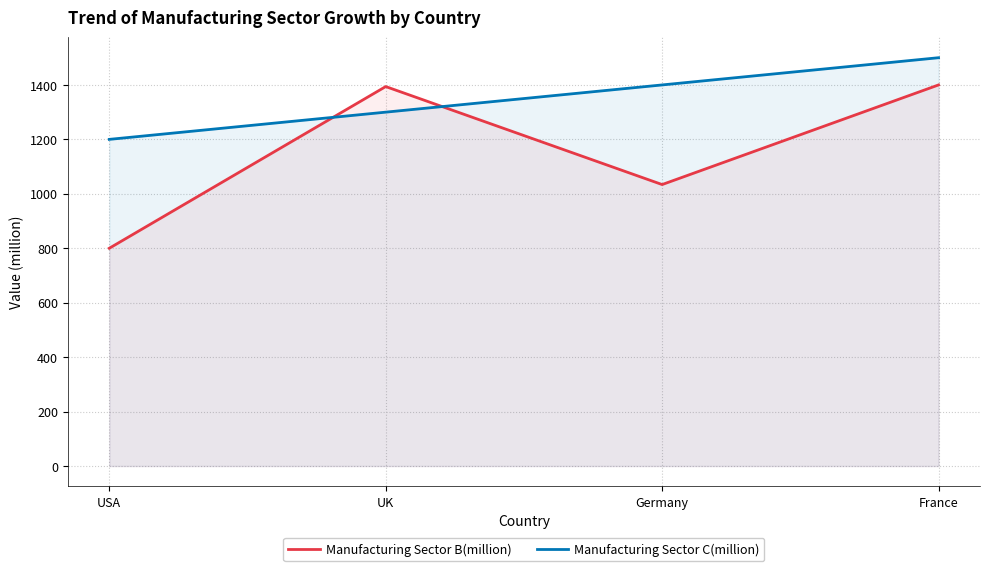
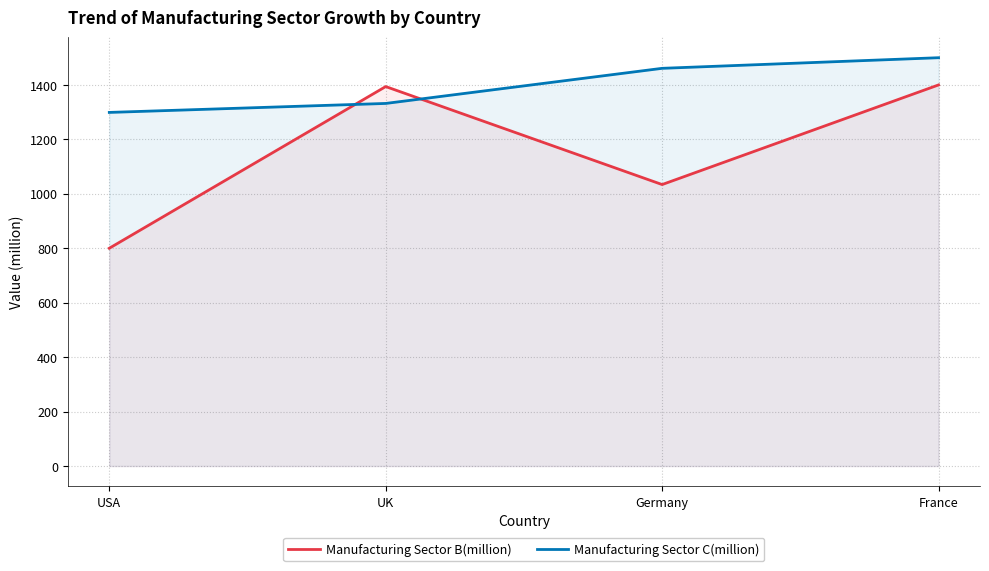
Manufacturing Sector C(million), USA: 1200 -> 1300
Manufacturing Sector C(million), UK: 1300 -> 1330
Manufacturing Sector C(million), Germany: 1400 -> 1460
